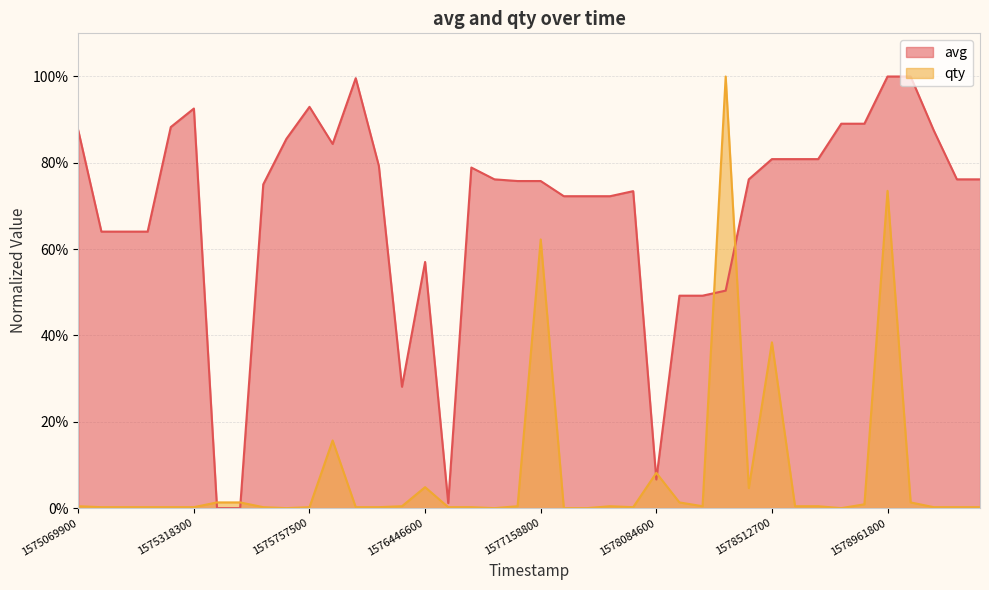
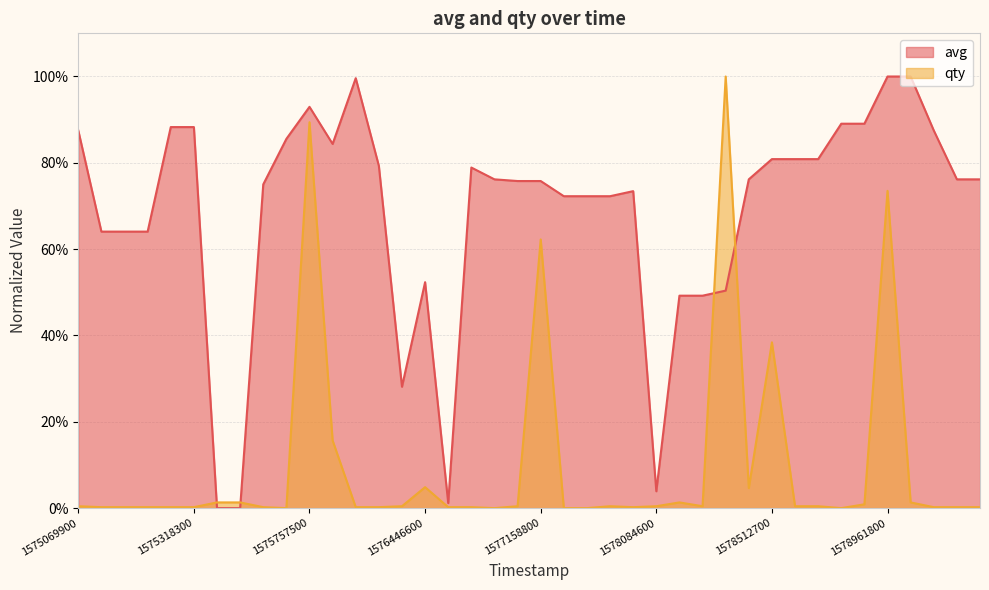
avg, 1575318300: 93% -> 88%
qty, 1575757500: 0% -> 89%
avg, 1576446600: 57% -> 52%
avg, 1578084600: 7% -> 4%
qty, 1578084600: 8% -> 0%
